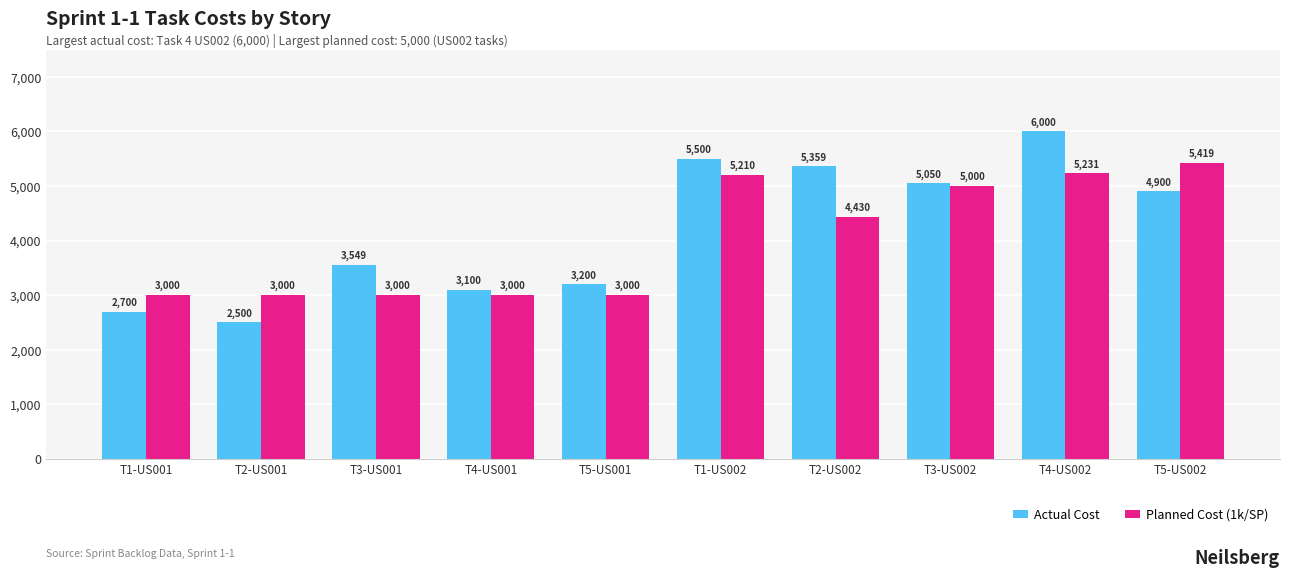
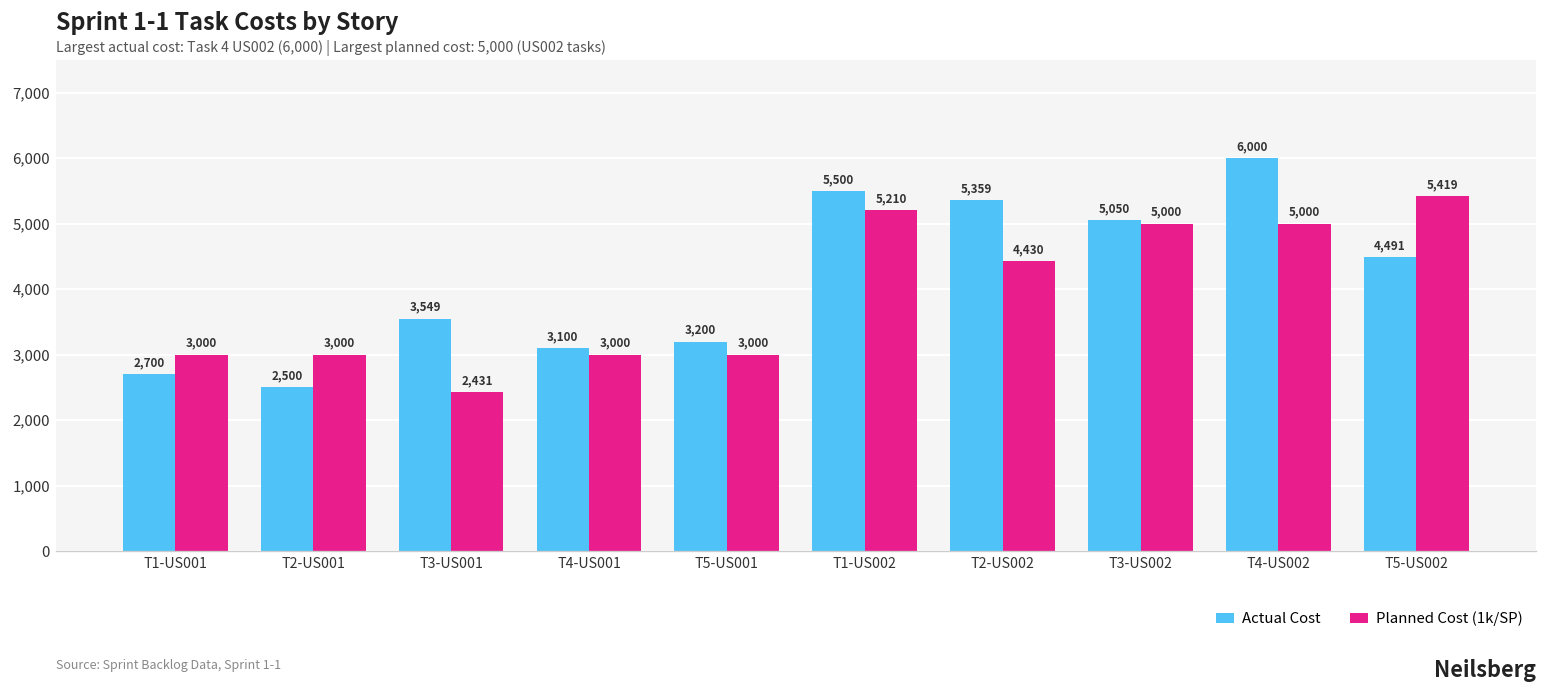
Planned Cost (1k/SP), T3-US001: 3,000 -> 2,431
Planned Cost (1k/SP), T4-US002: 5,231 -> 5,000
Actual Cost, T5-US002: 4,900 -> 4,491
